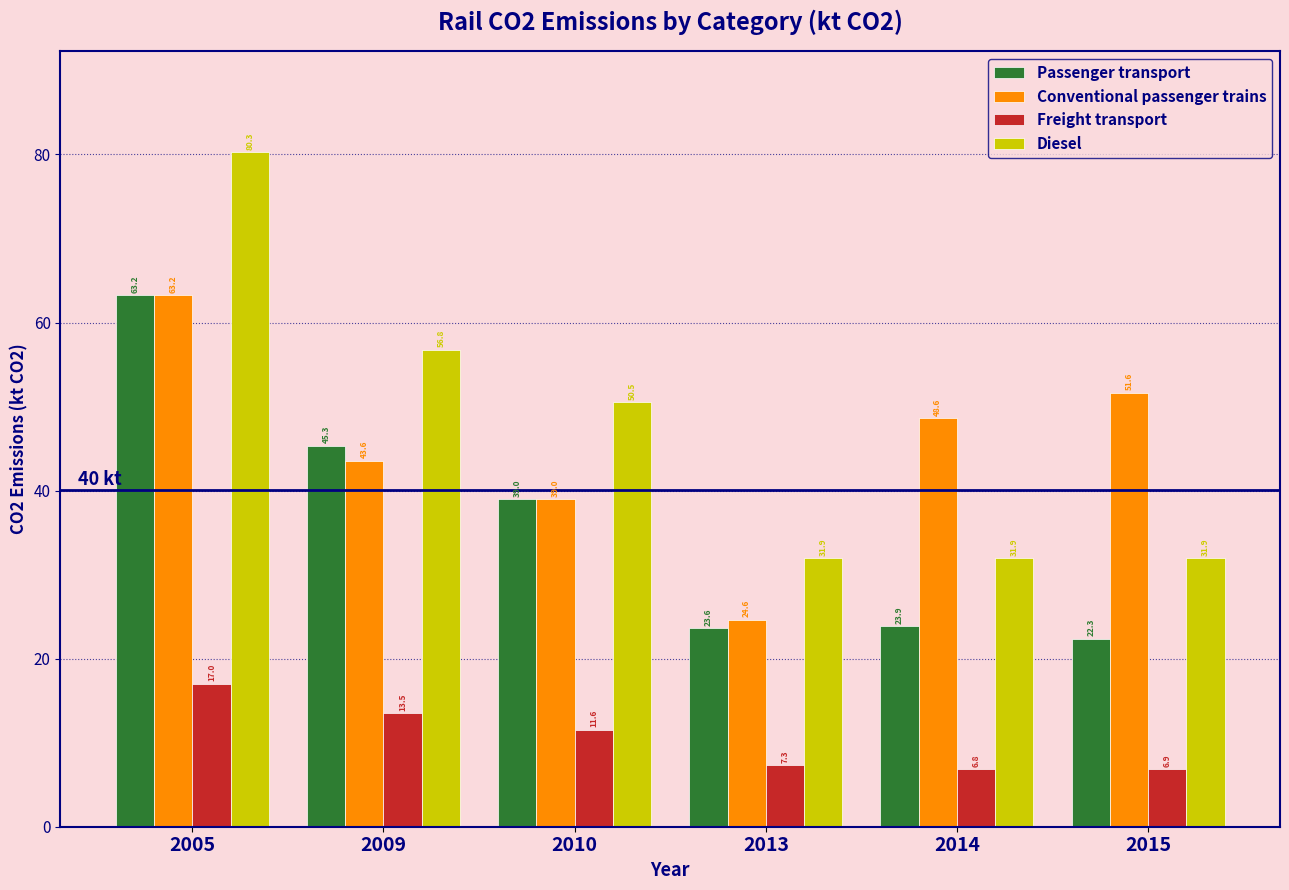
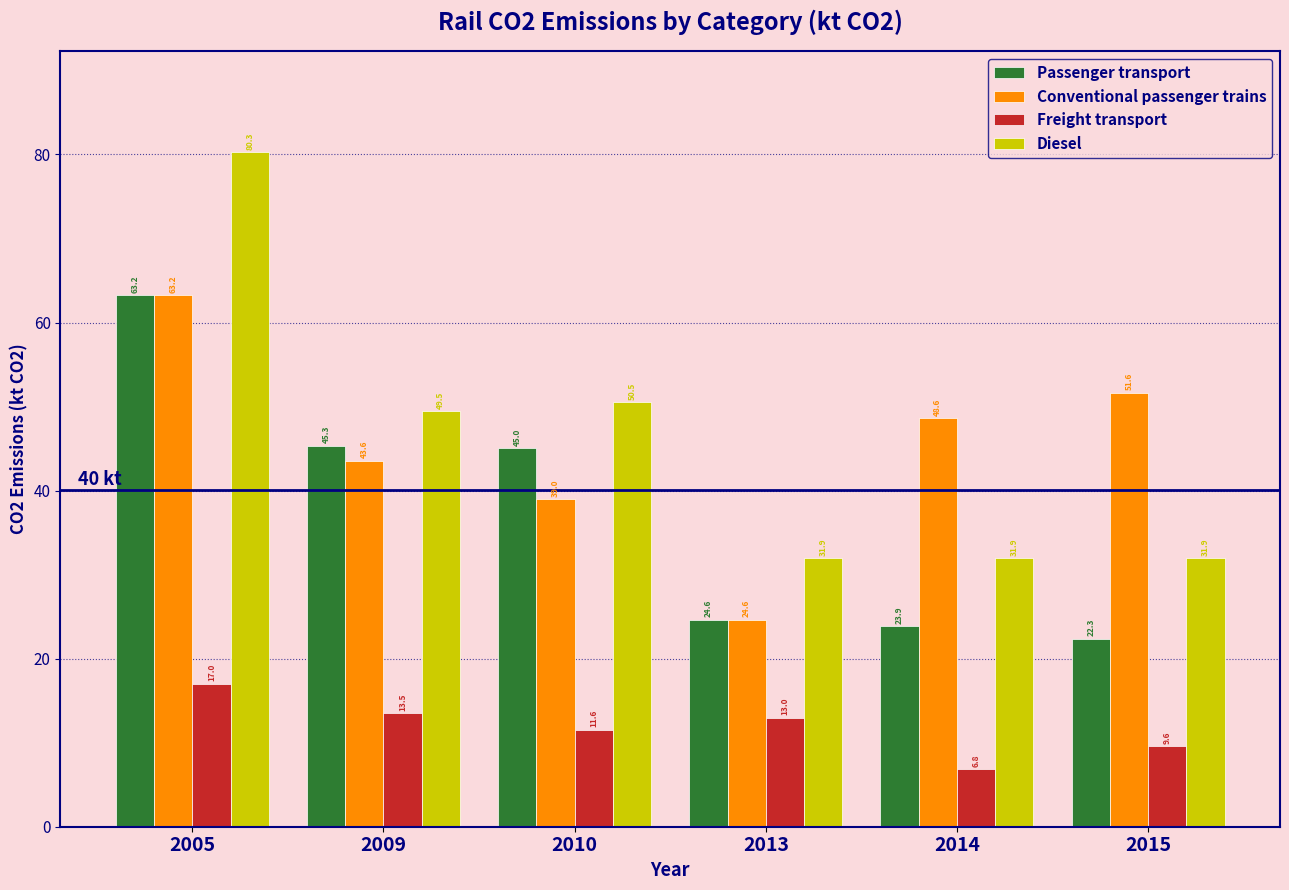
Diesel, 2009: 56.8 -> 49.5
Passenger transport, 2010: 39.0 -> 45.0
Passenger transport, 2013: 23.6 -> 24.6
Freight transport, 2013: 7.3 -> 13.0
Freight transport, 2015: 6.9 -> 9.6
